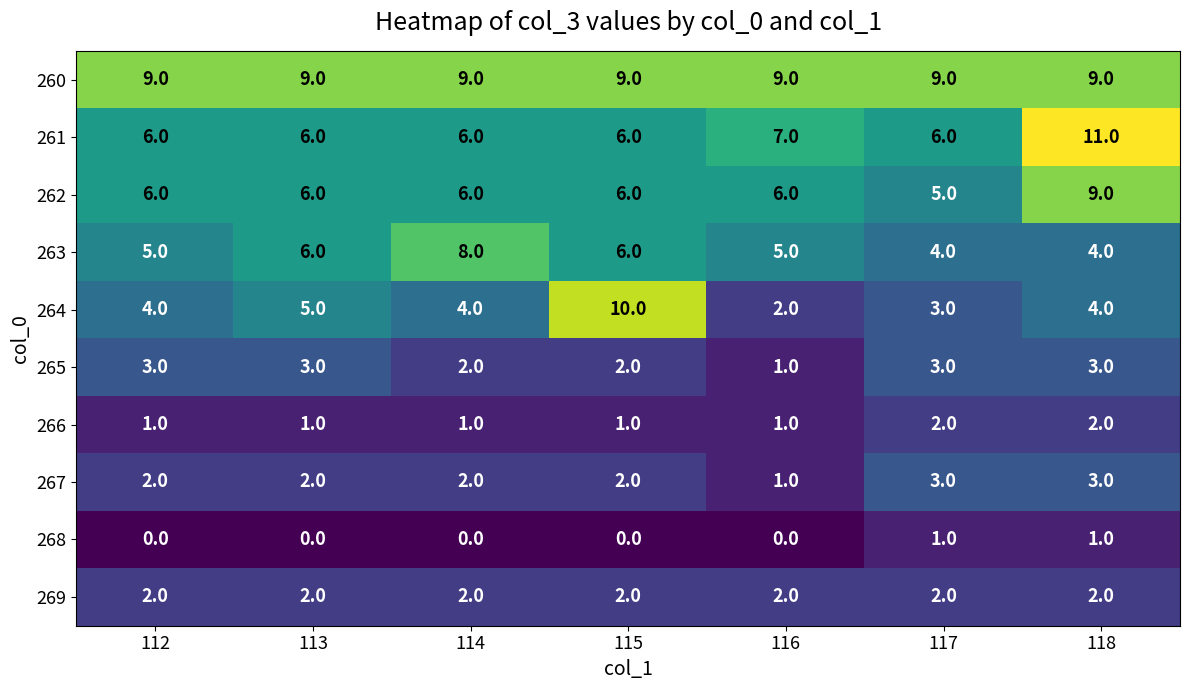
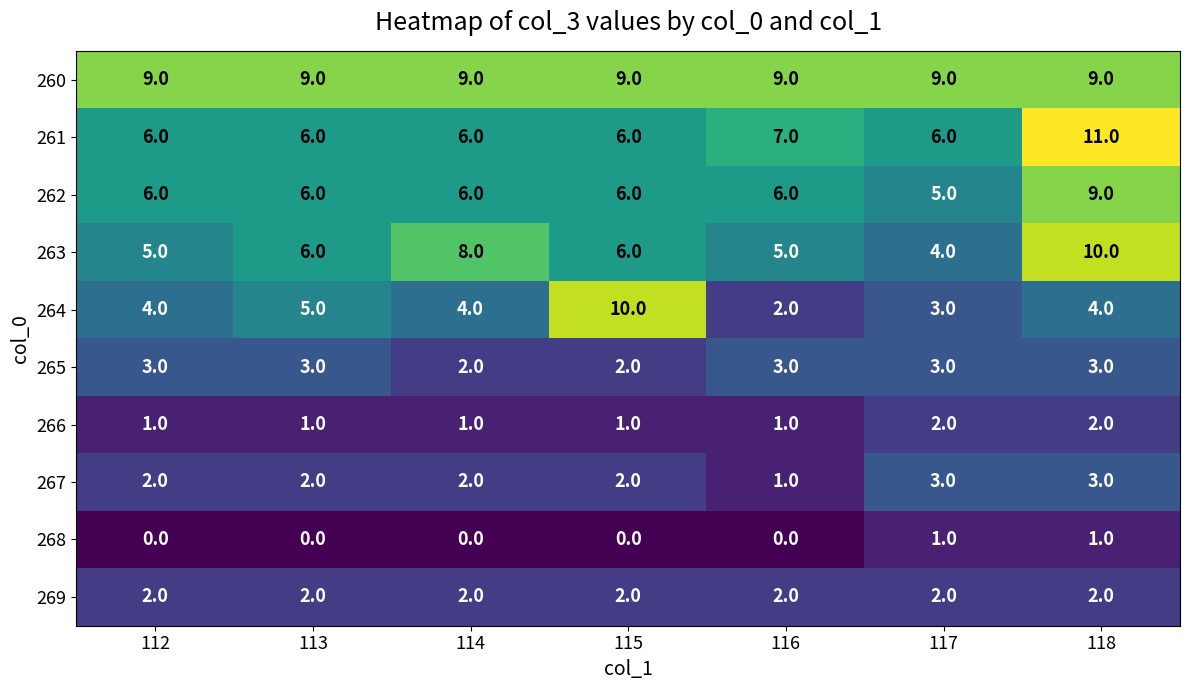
263, 118: 4.0 -> 10.0
265, 116: 1.0 -> 3.0
